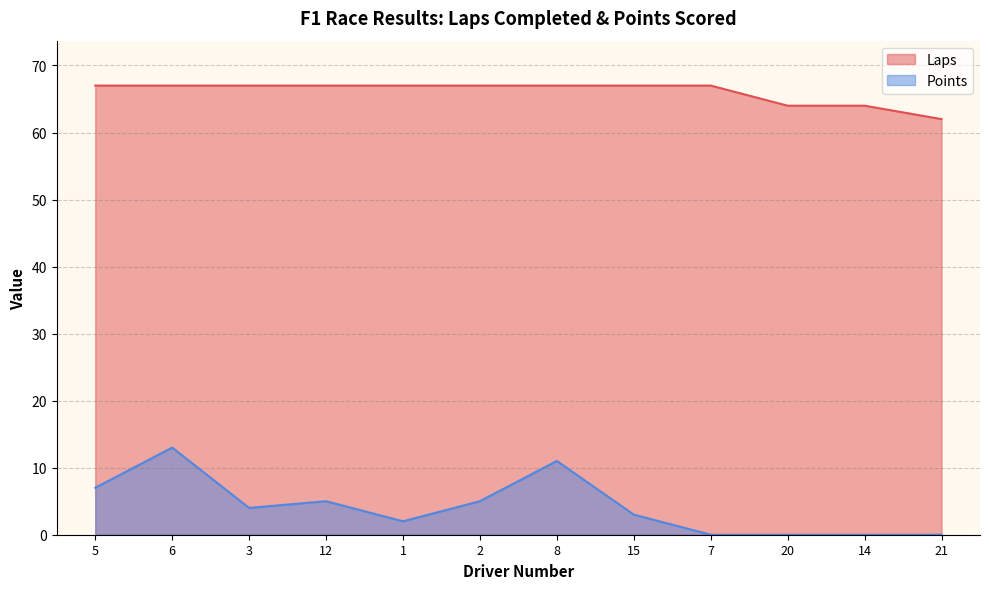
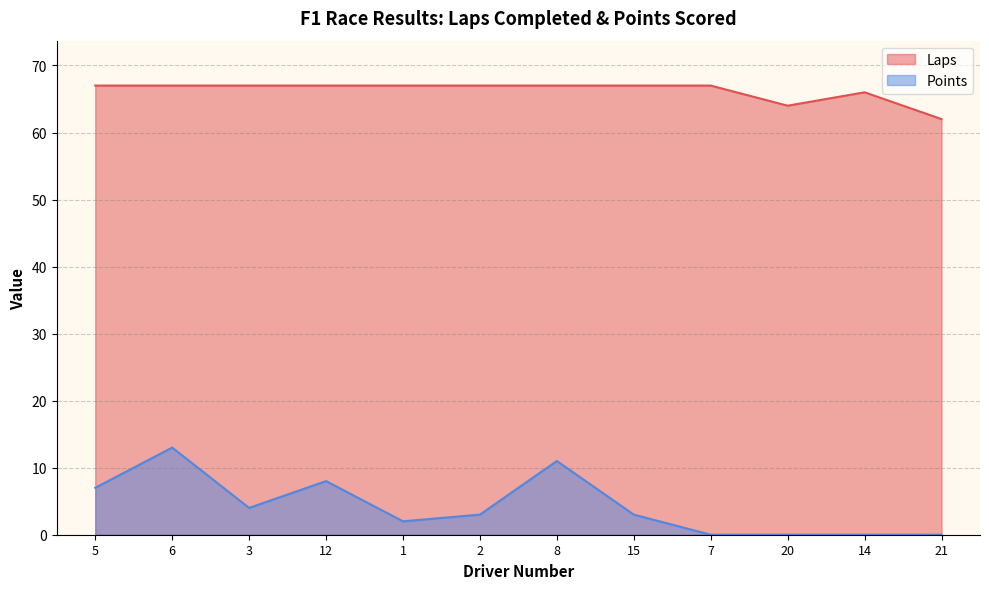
Points, 12: 5 -> 8
Points, 2: 5 -> 3
Laps, 14: 64 -> 66
